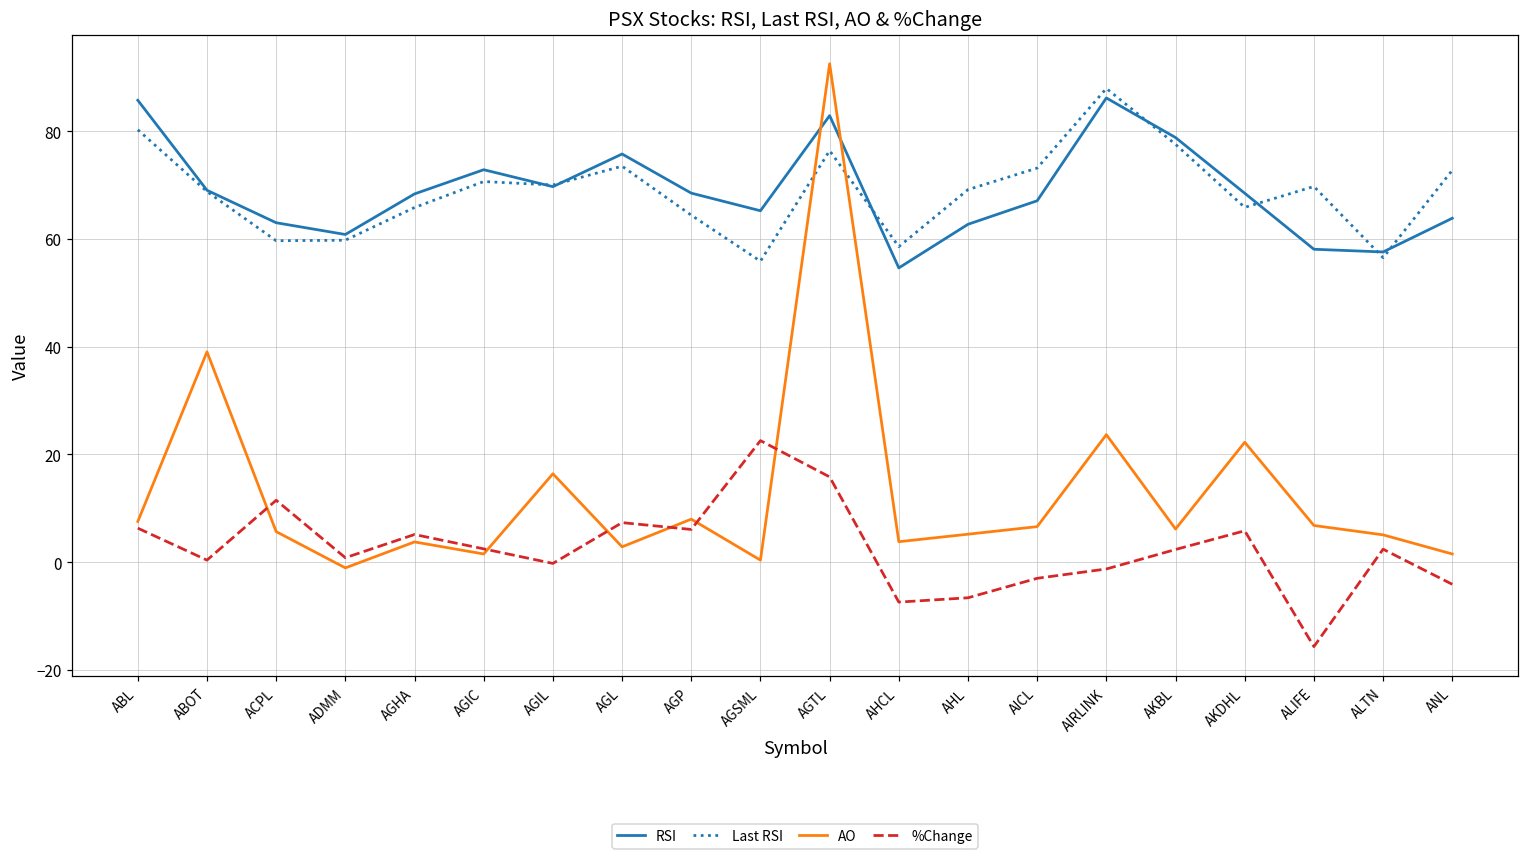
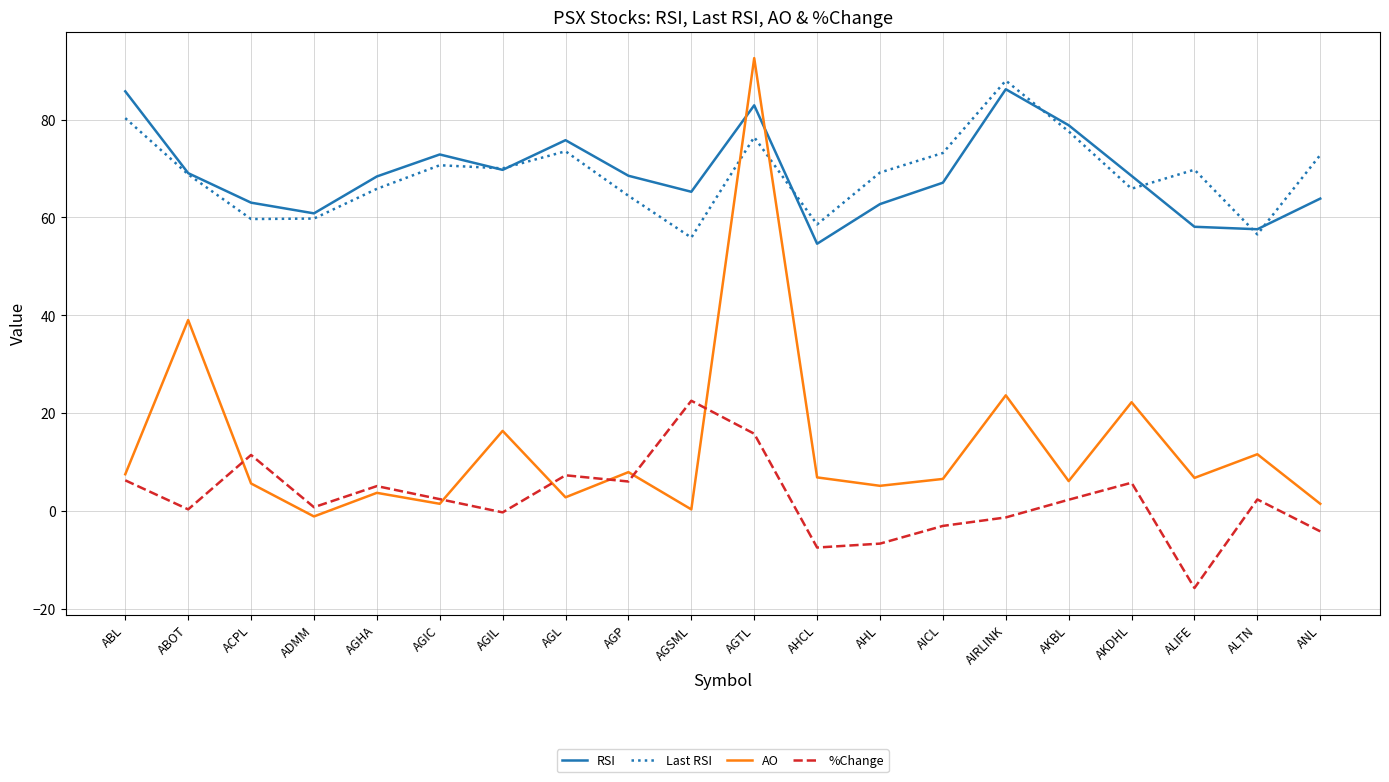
AO, AHCL: 4 -> 7
AO, ALTN: 5 -> 12
